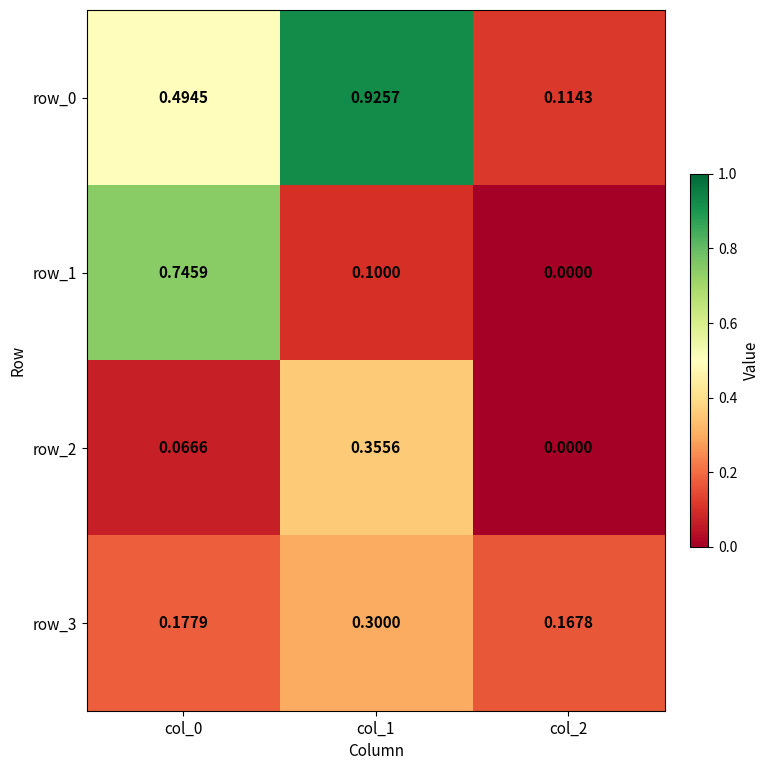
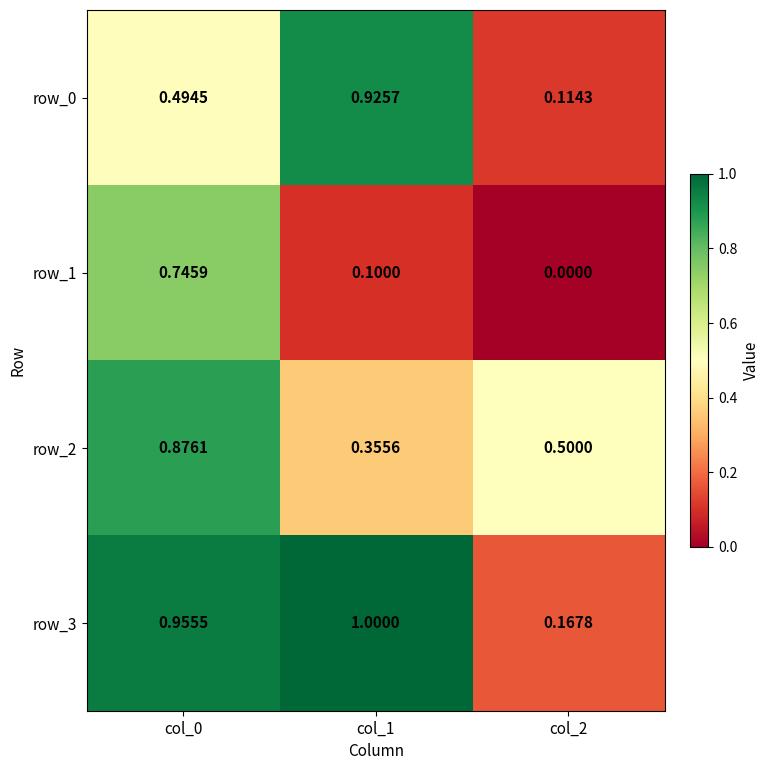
row_2, col_0: 0.0666 -> 0.8761
row_2, col_2: 0.0000 -> 0.5000
row_3, col_0: 0.1779 -> 0.9555
row_3, col_1: 0.3000 -> 1.0000
